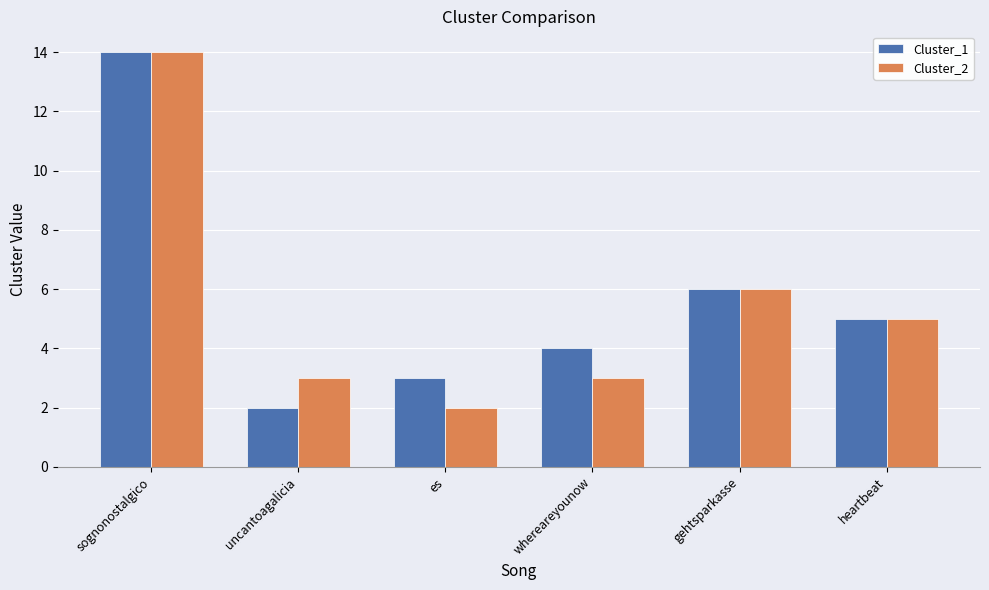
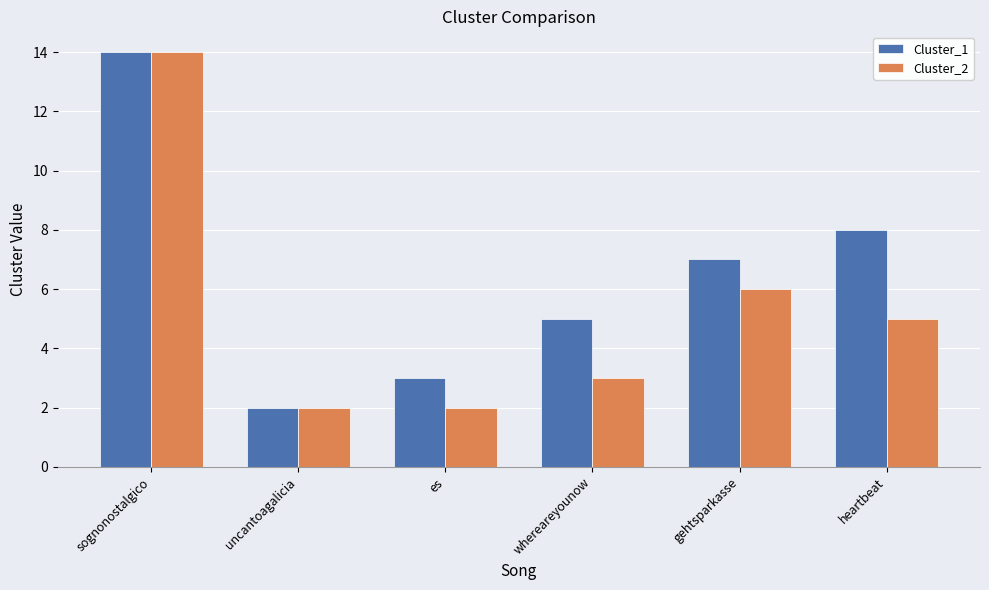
Cluster_2, uncantoagalicia: 3 -> 2
Cluster_1, whereareyounow: 4 -> 5
Cluster_1, gehtsparkasse: 6 -> 7
Cluster_1, heartbeat: 5 -> 8
